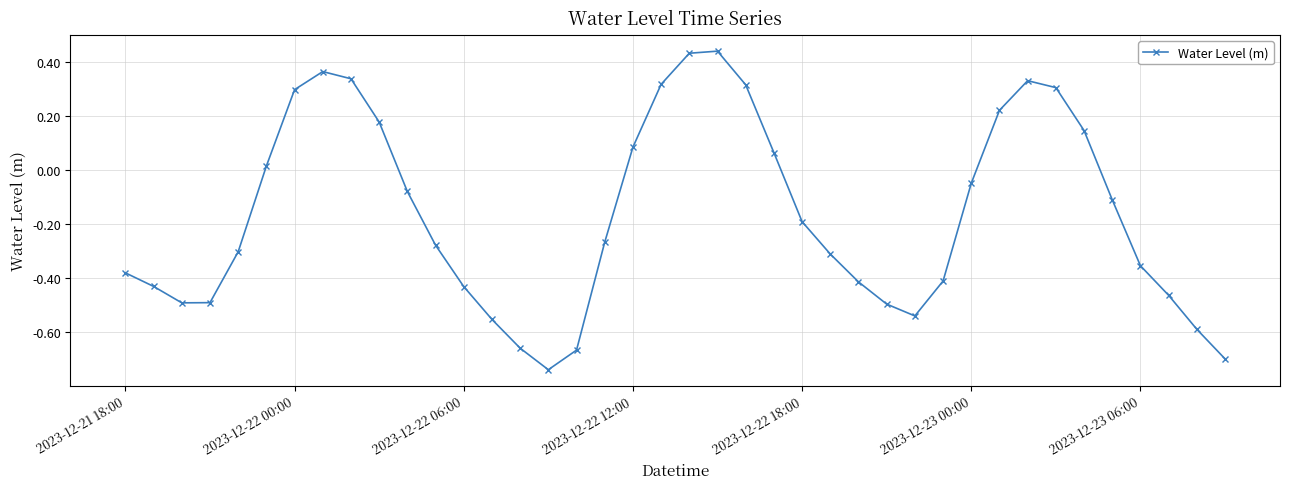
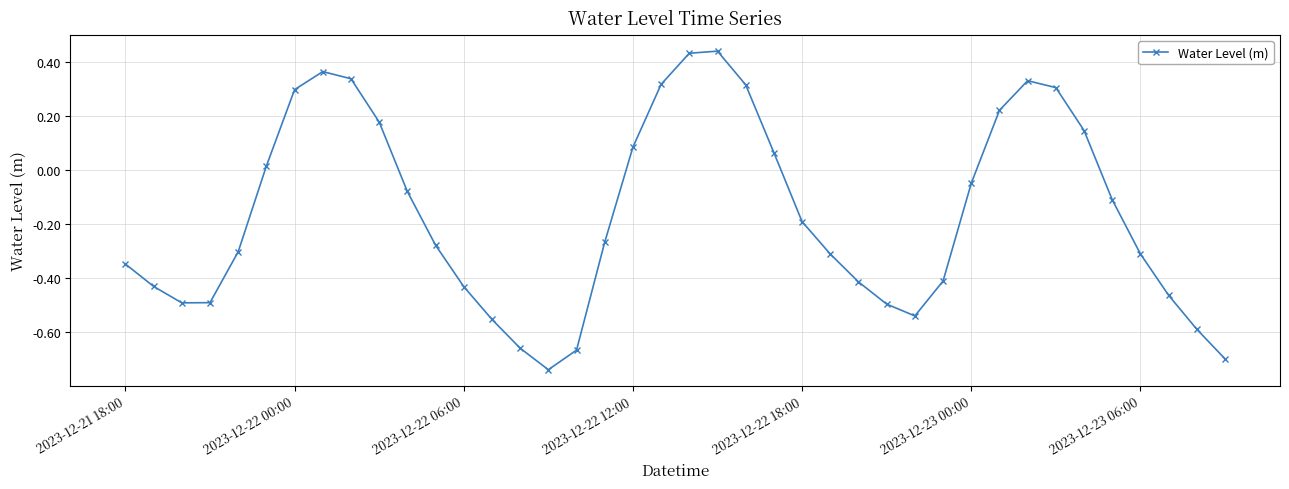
2023-12-21 18:00: -0.38 -> -0.35
2023-12-23 06:00: -0.35 -> -0.31
